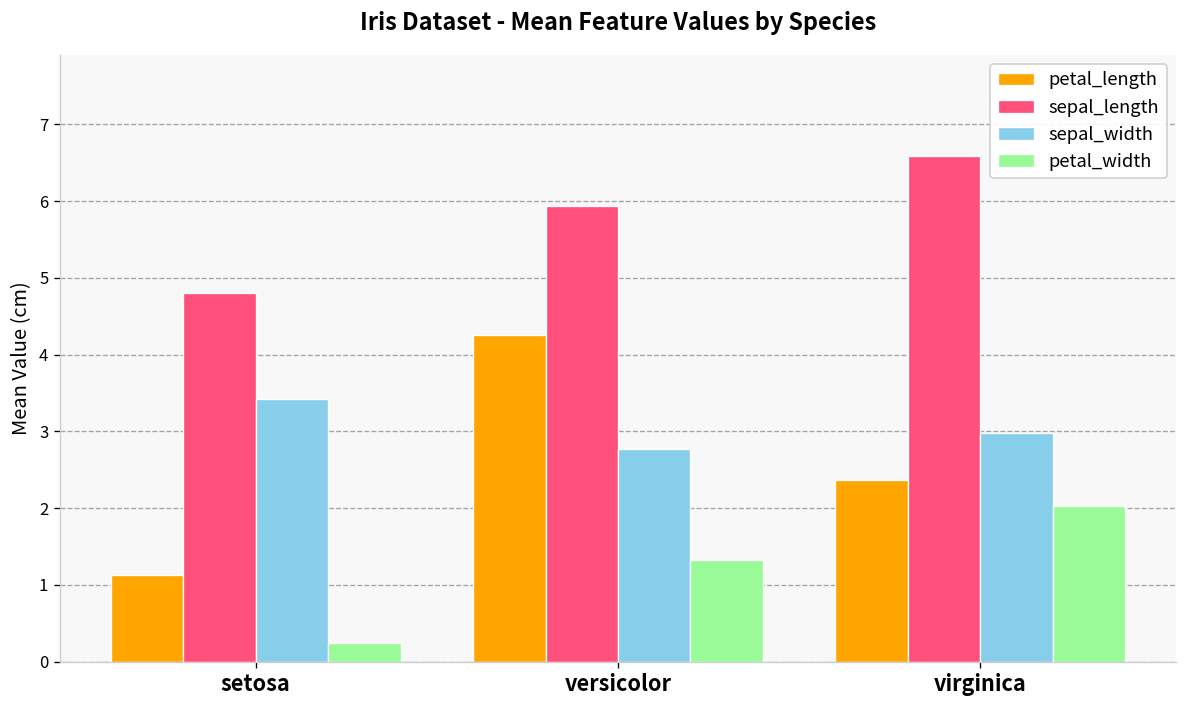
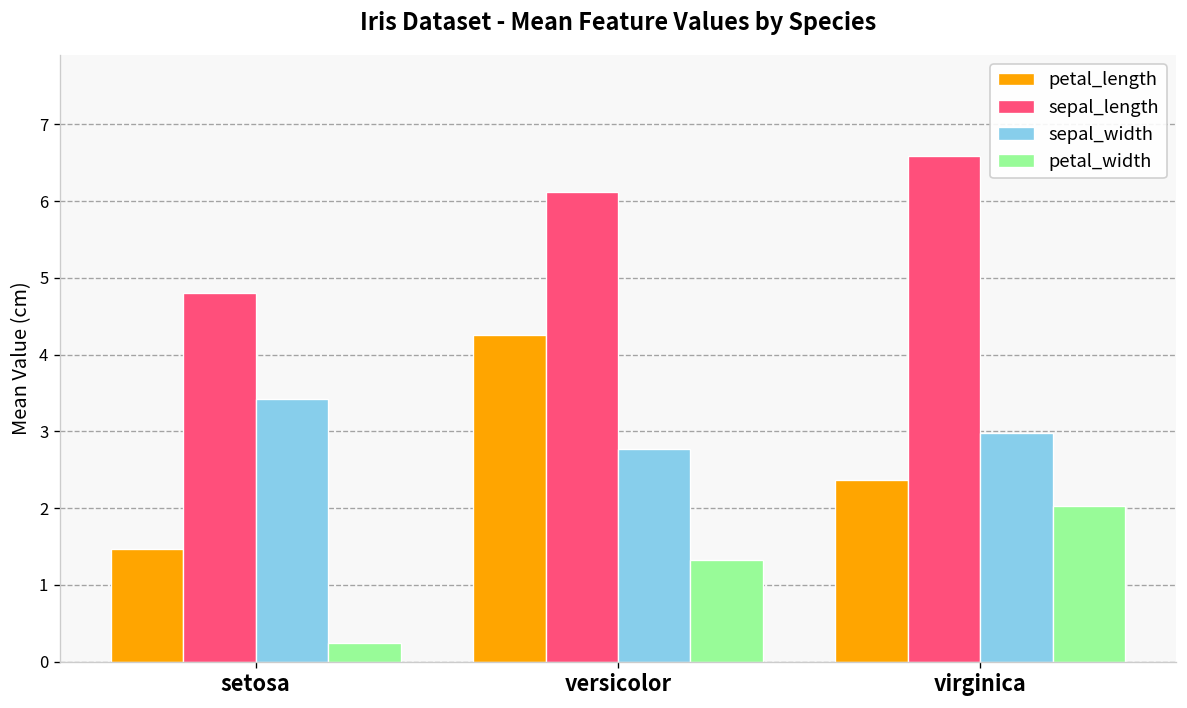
petal_length, setosa: 1.1 -> 1.5
sepal_length, versicolor: 5.9 -> 6.1
